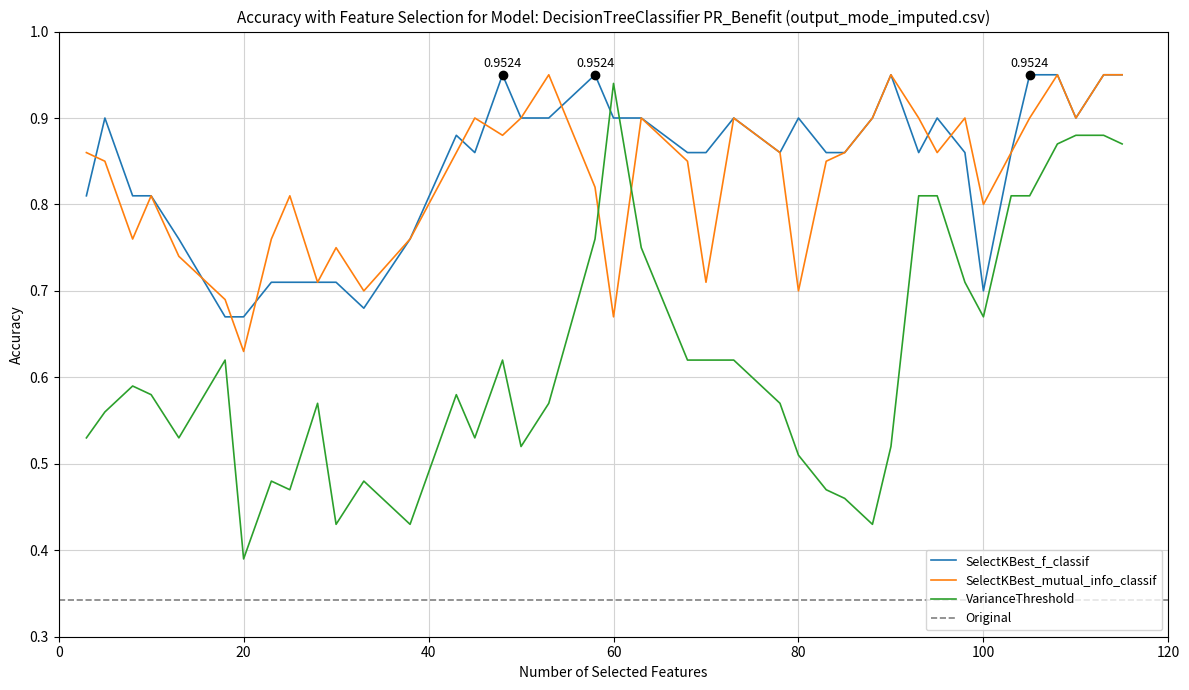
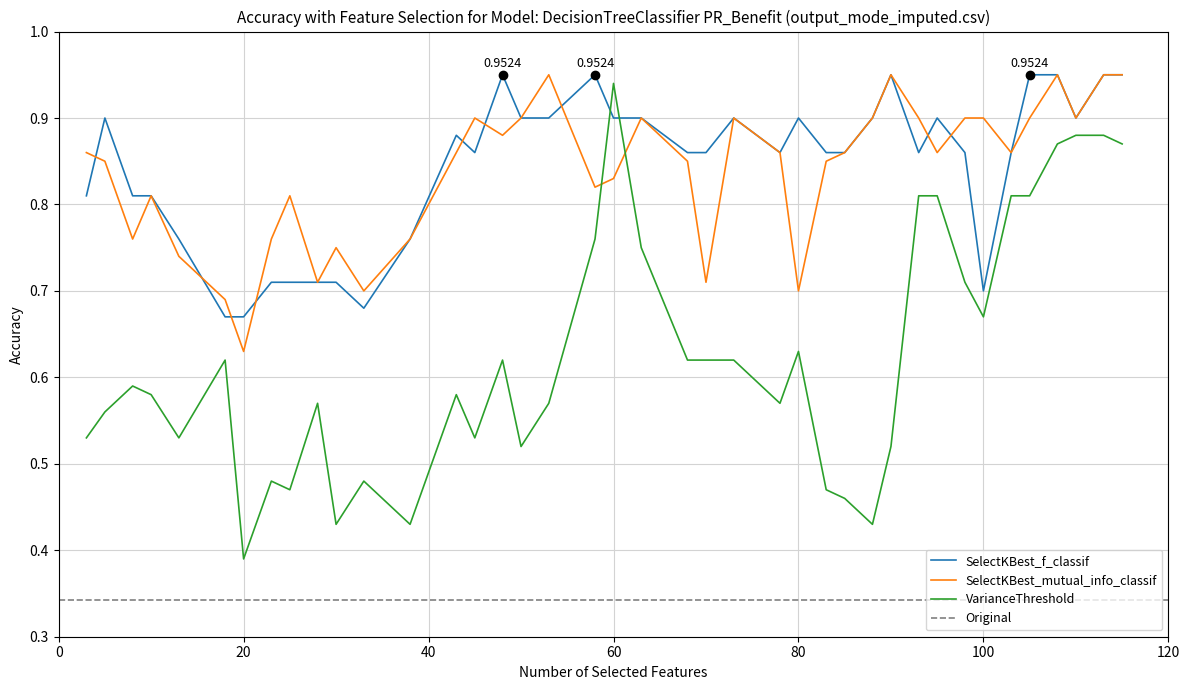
SelectKBest_mutual_info_classif, 60: 0.67 -> 0.83
VarianceThreshold, 80: 0.51 -> 0.63
SelectKBest_mutual_info_classif, 100: 0.8 -> 0.9
